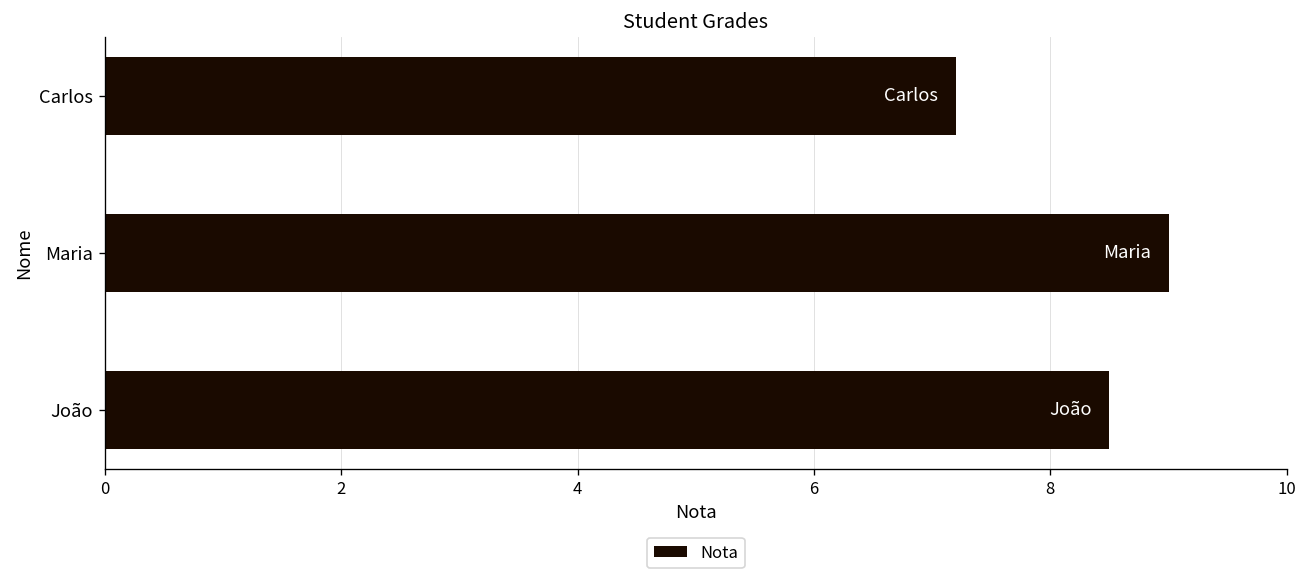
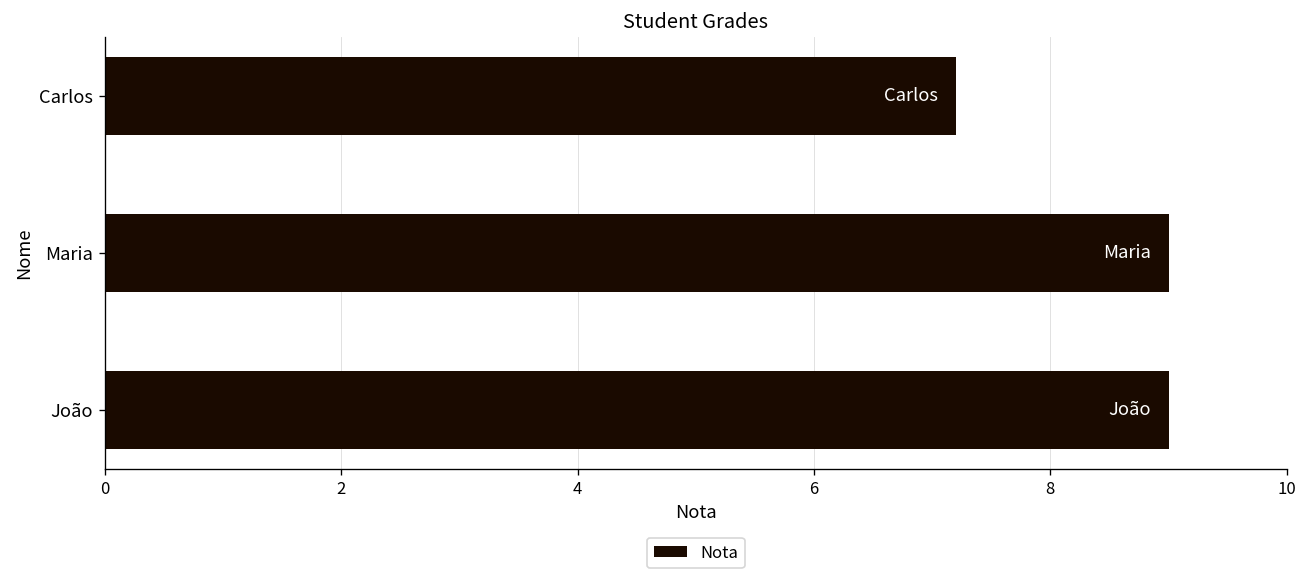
João: 8.5 -> 9.0
